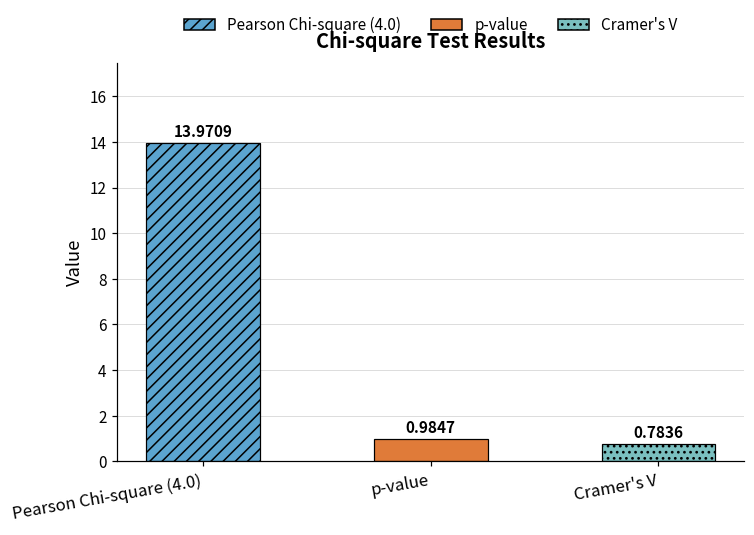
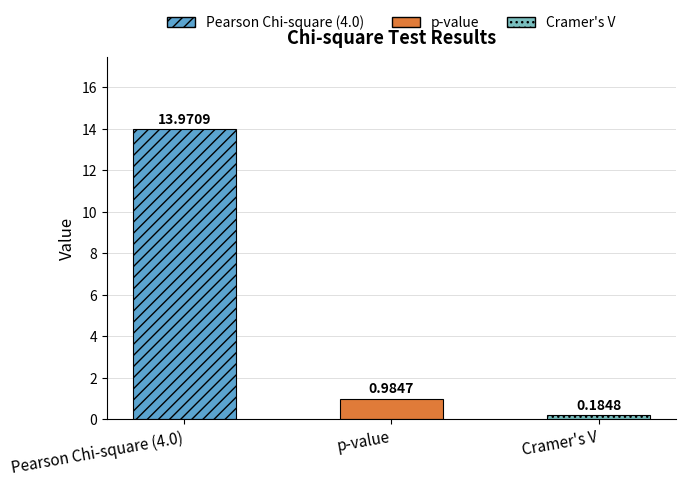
Cramer's V: 0.7836 -> 0.1848
